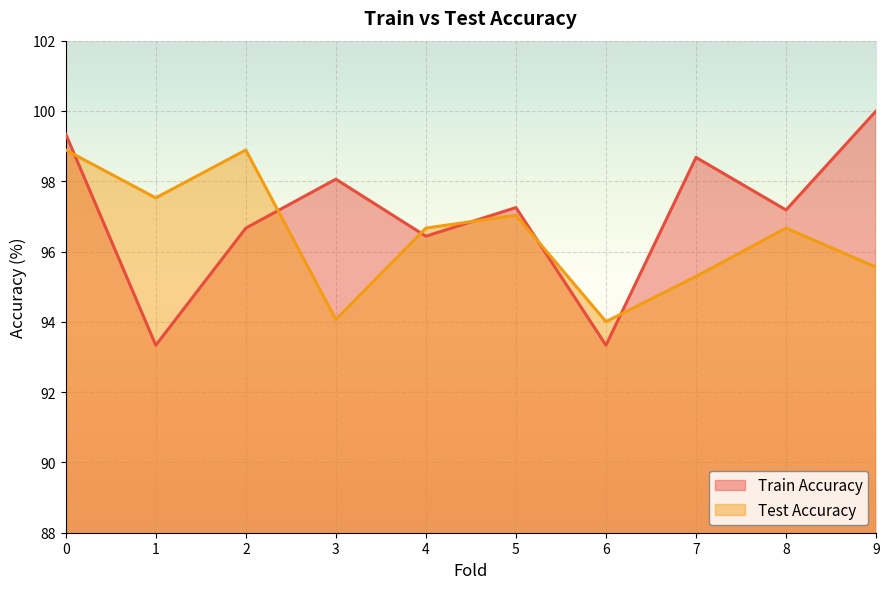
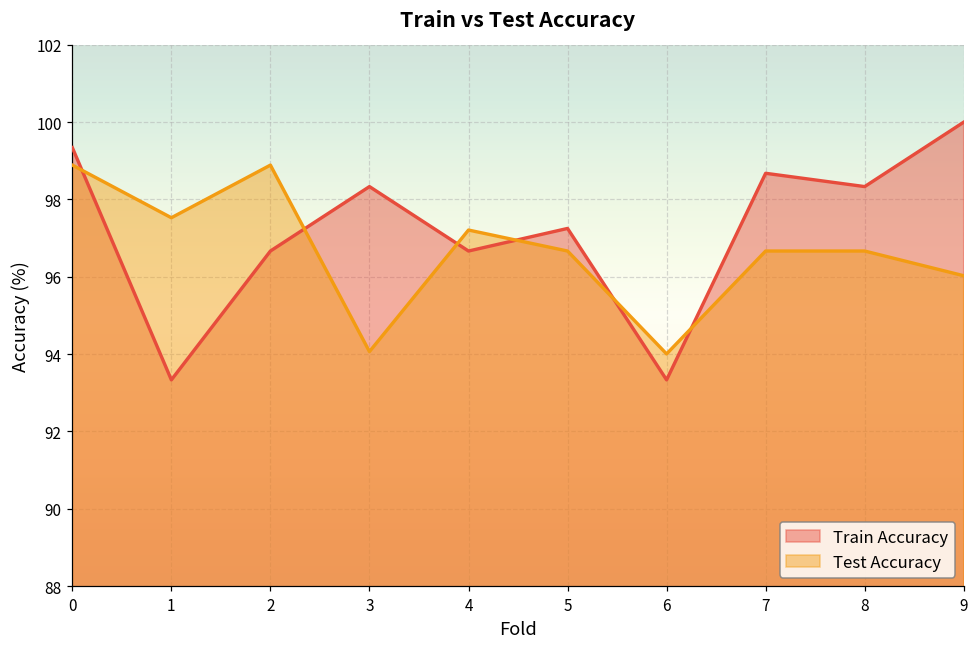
Train Accuracy, 3: 98.1 -> 98.3
Train Accuracy, 4: 96.4 -> 96.7
Test Accuracy, 4: 96.7 -> 97.2
Test Accuracy, 5: 97.0 -> 96.7
Test Accuracy, 7: 95.3 -> 96.7
Train Accuracy, 8: 97.2 -> 98.3
Test Accuracy, 9: 95.6 -> 96.0
